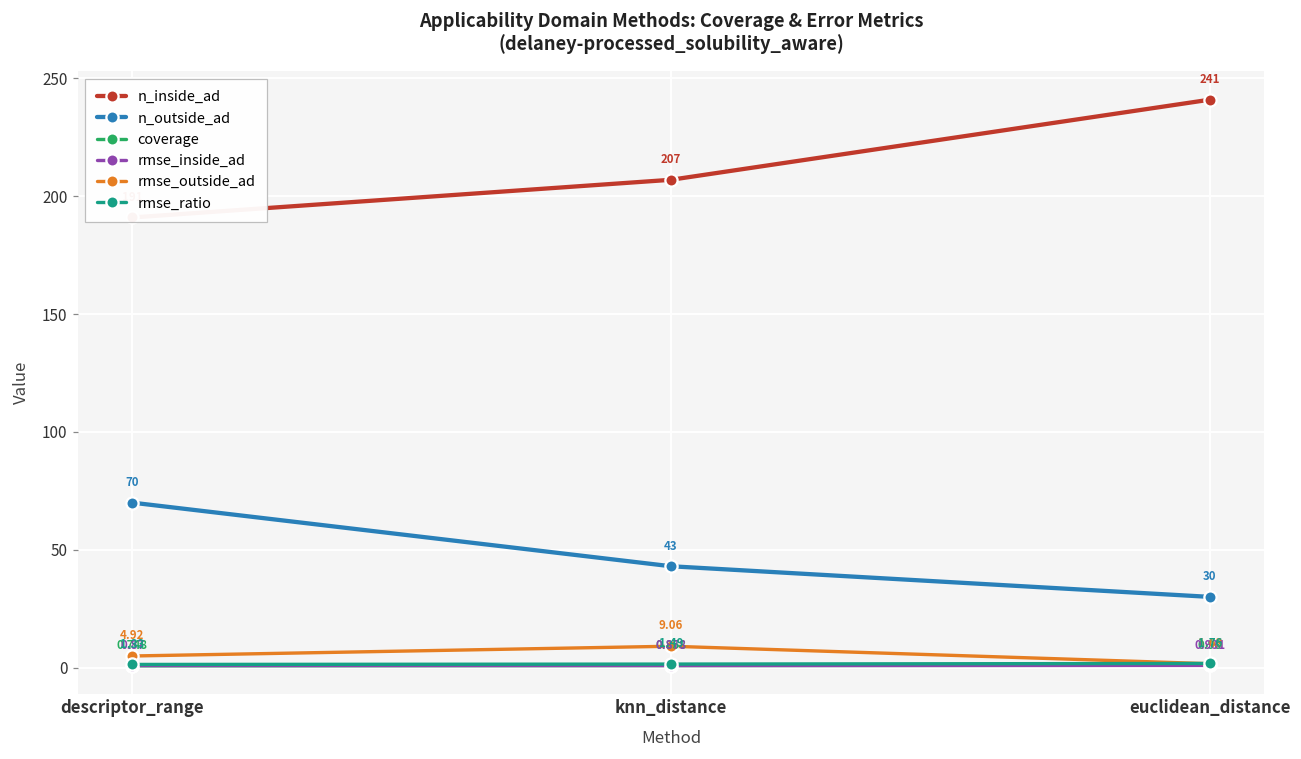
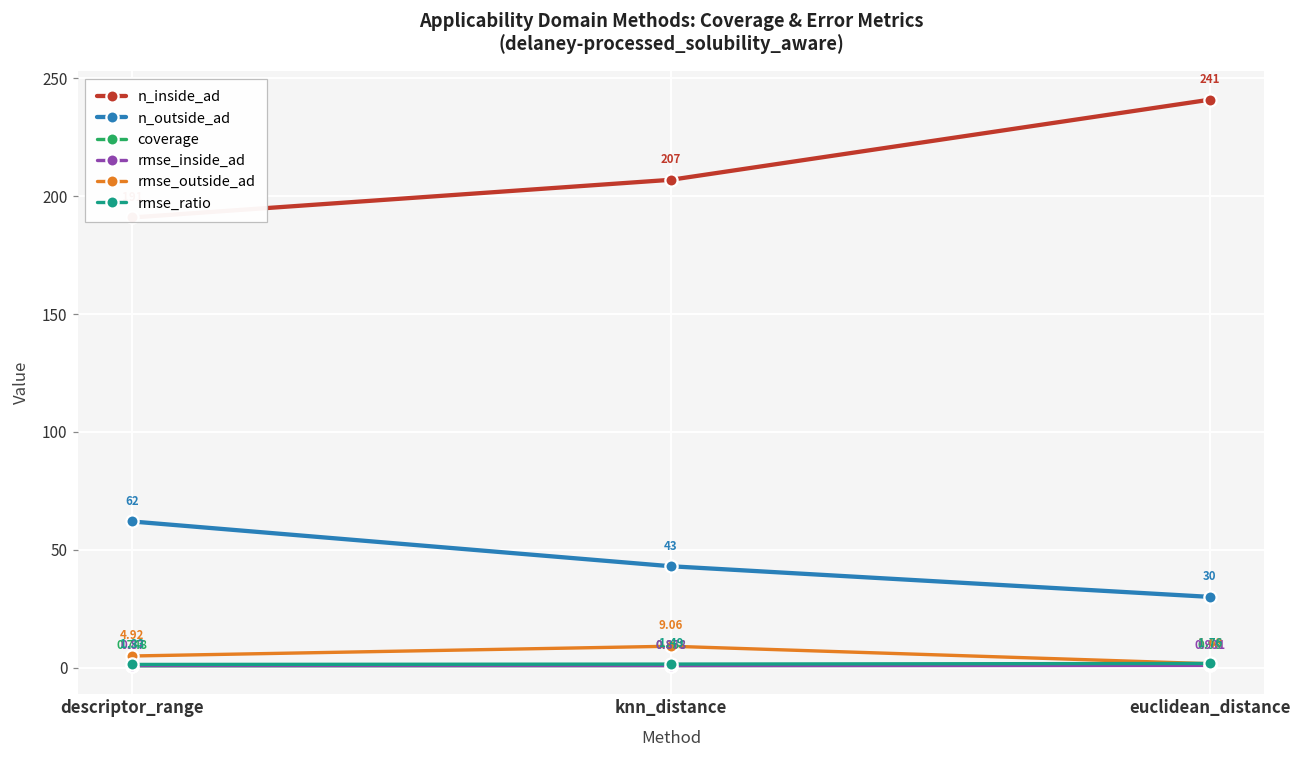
n_outside_ad, descriptor_range: 70 -> 62
